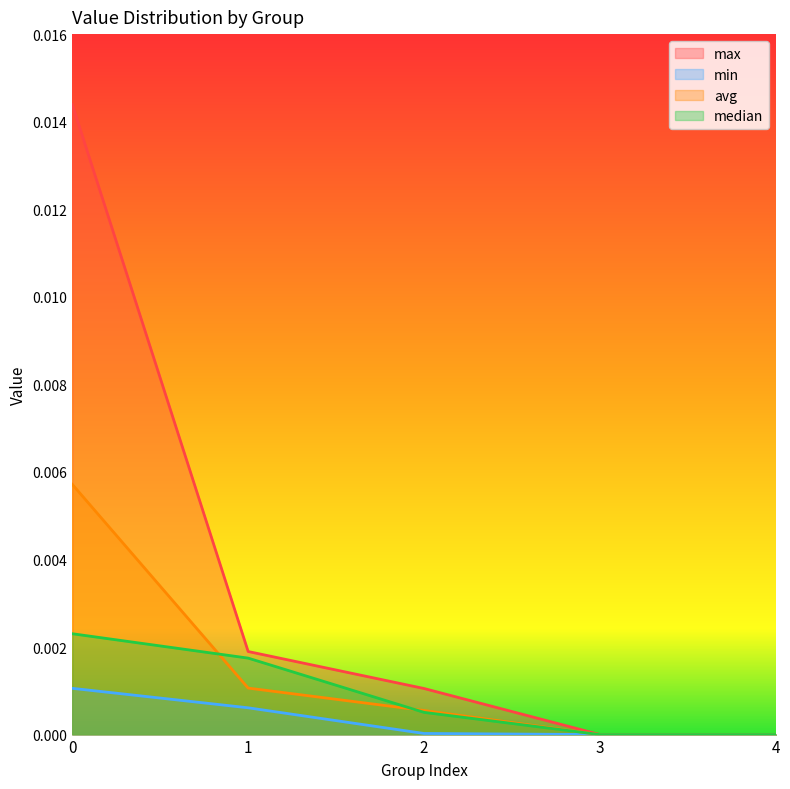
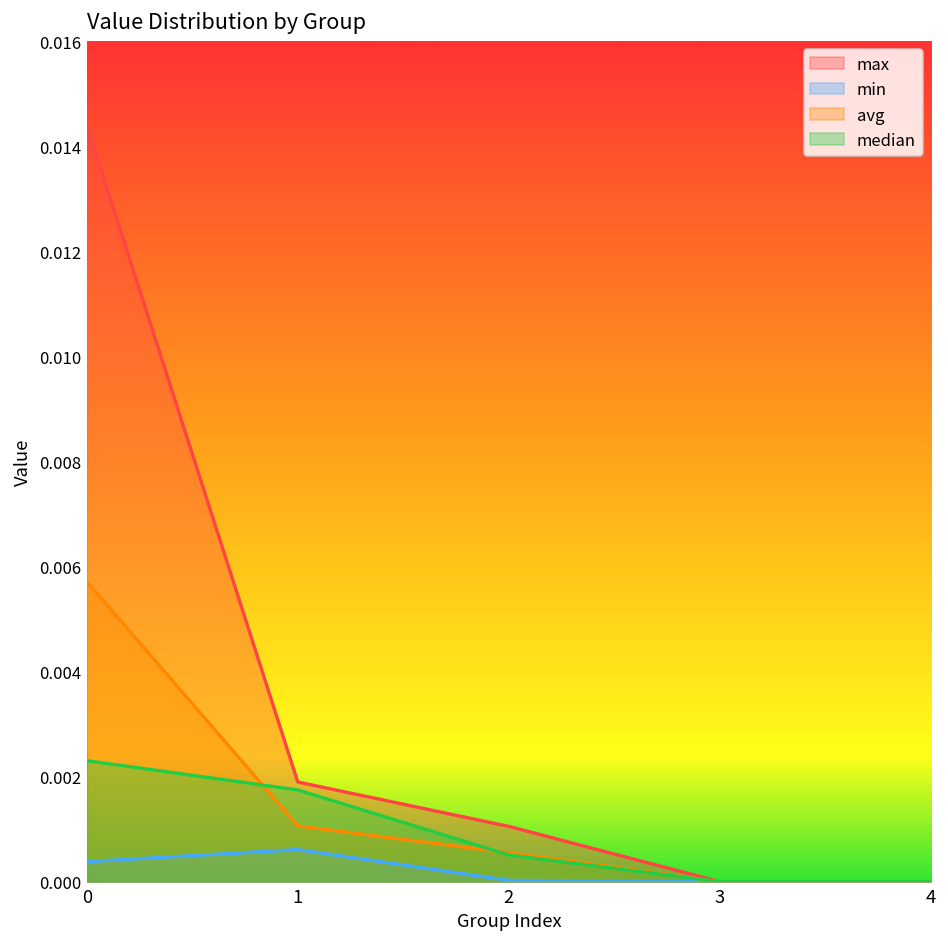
min, 0: 0.0011 -> 0.0004
